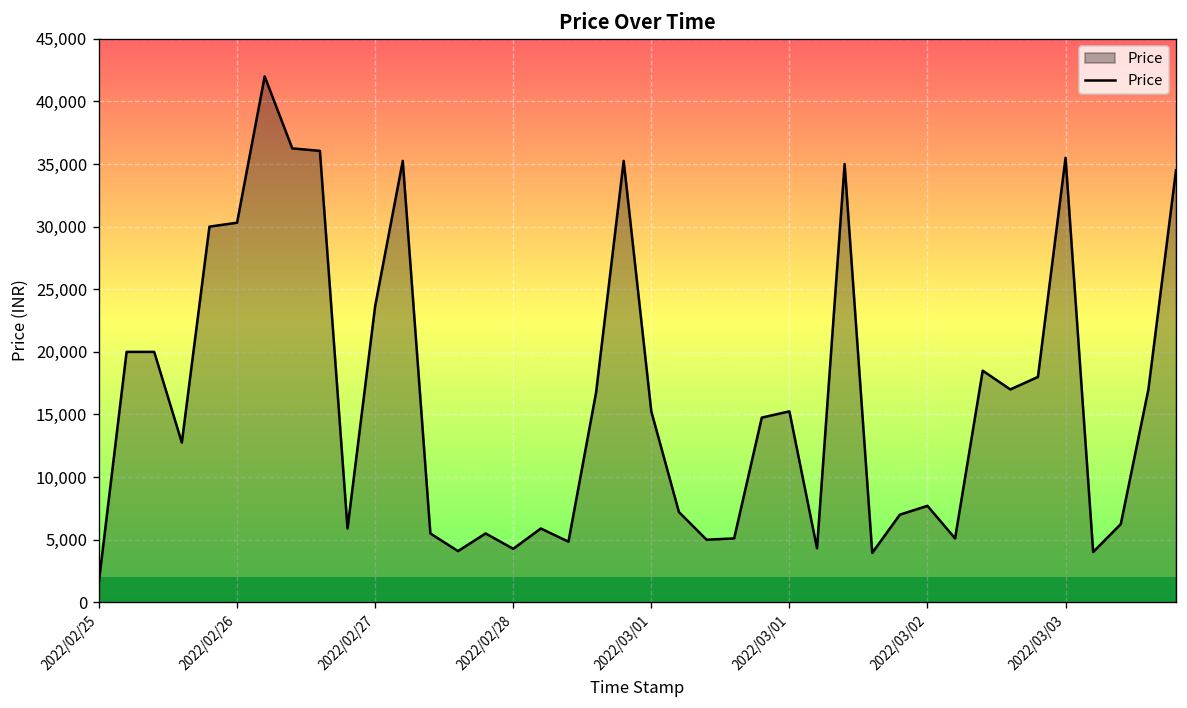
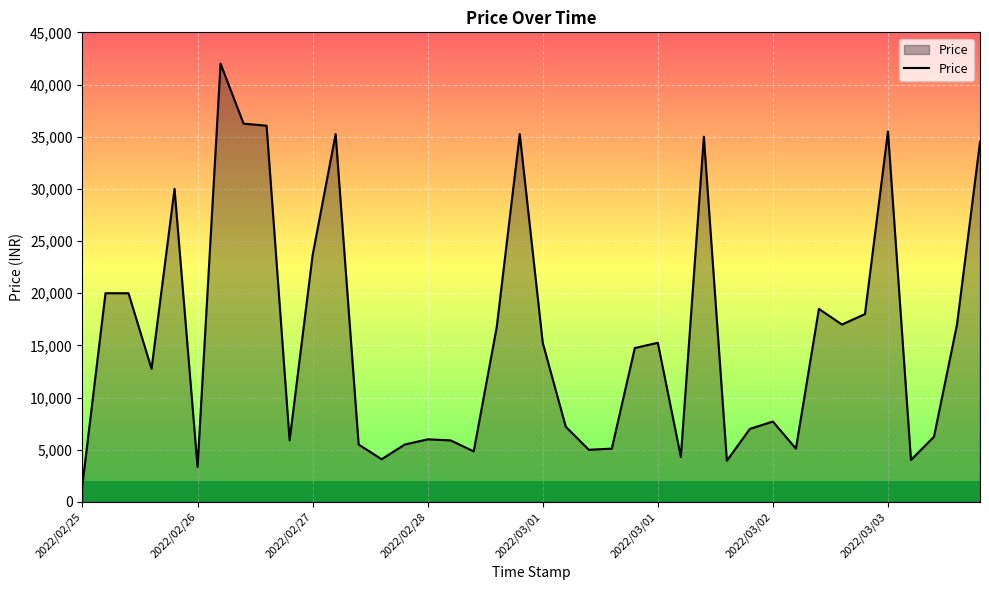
2022/02/26: 30,300 -> 3,400
2022/02/28: 4,300 -> 6,000
